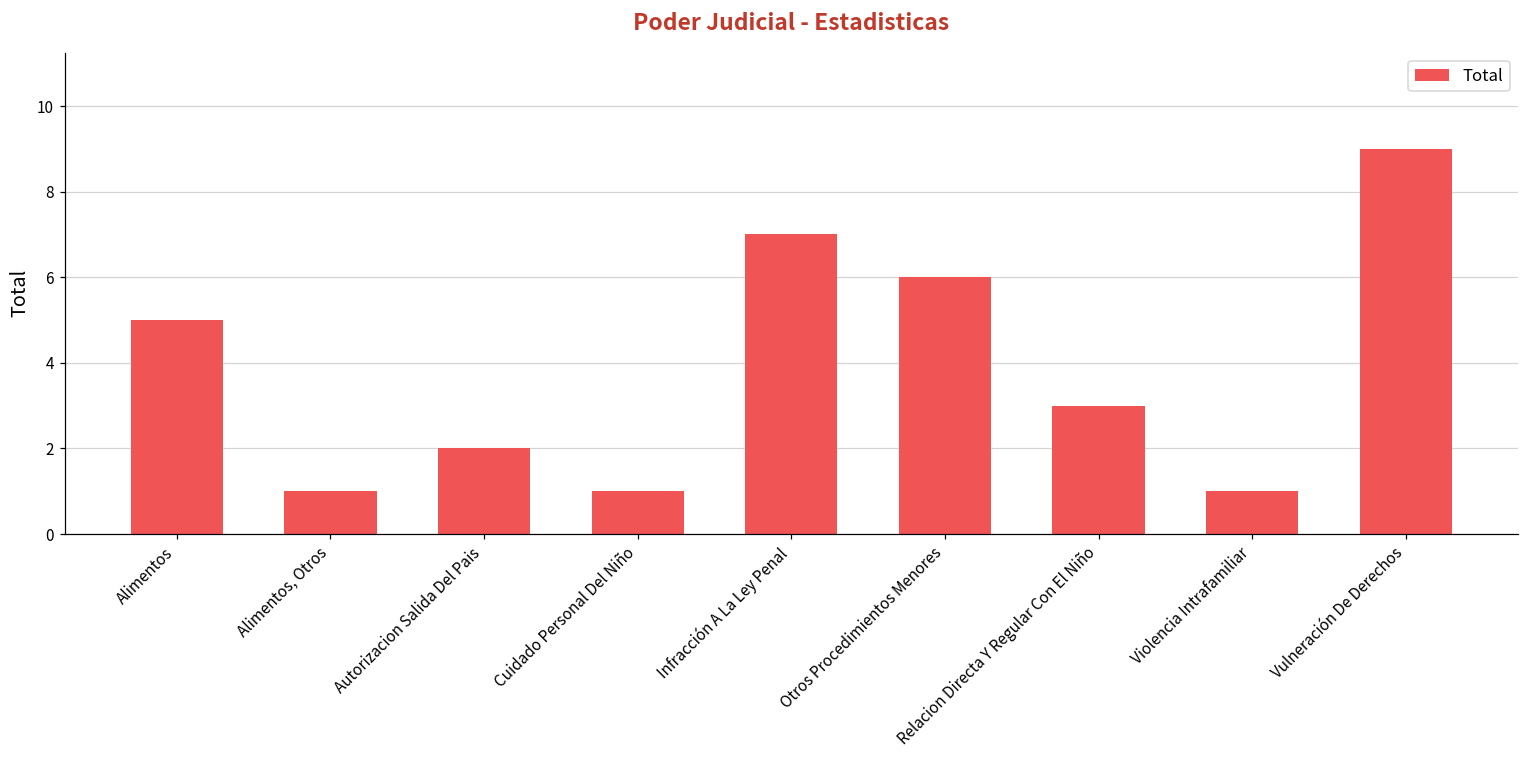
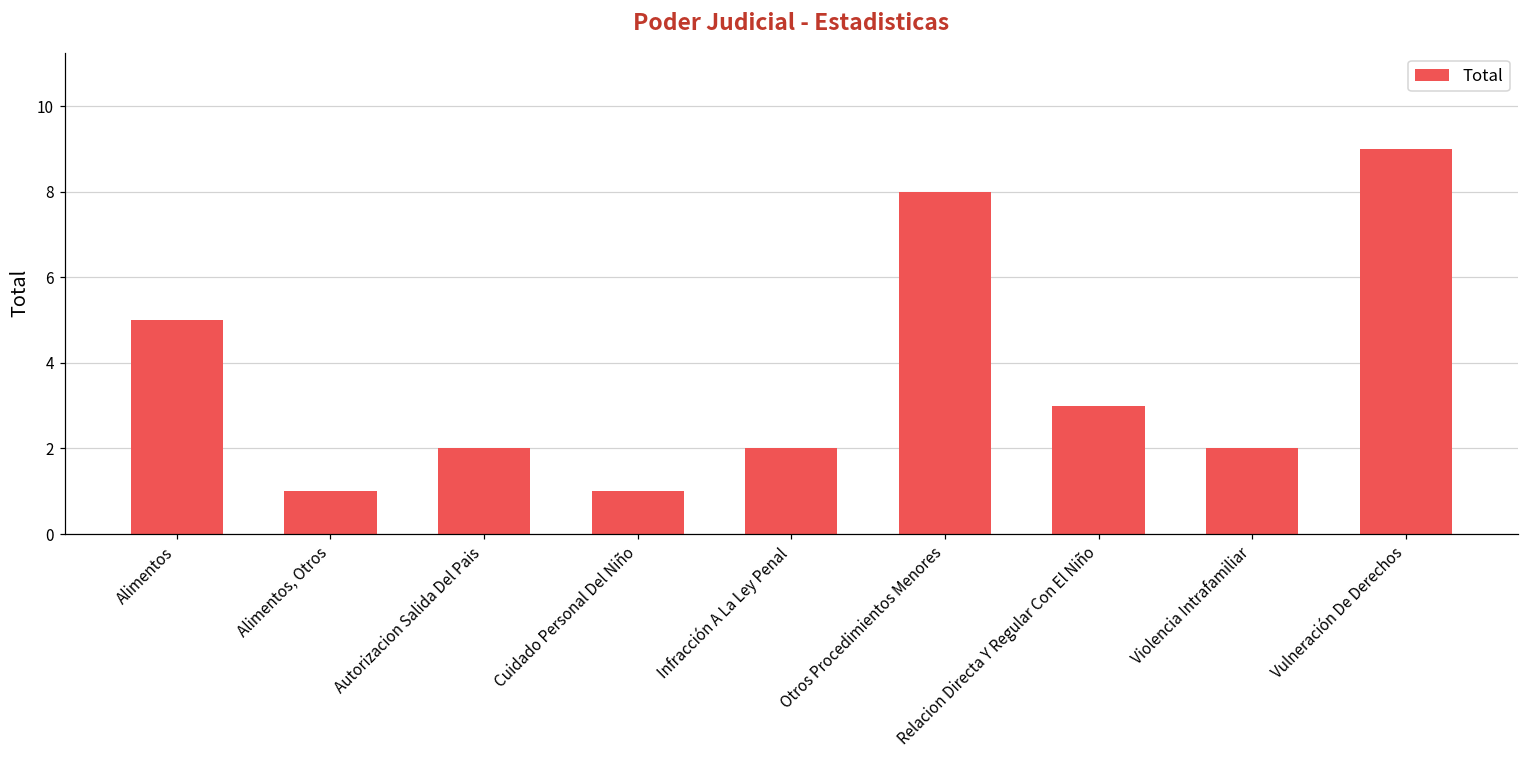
Infracción A La Ley Penal: 7 -> 2
Otros Procedimientos Menores: 6 -> 8
Violencia Intrafamiliar: 1 -> 2
